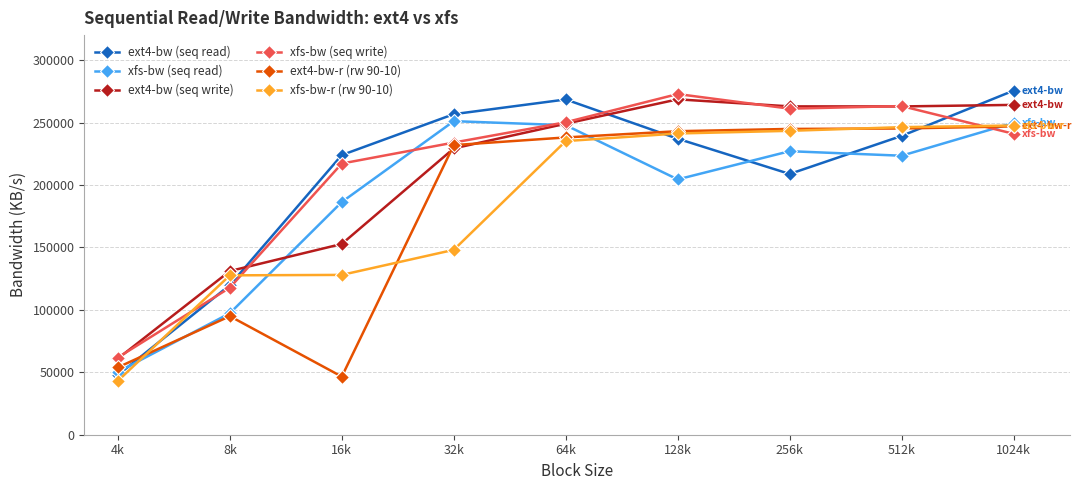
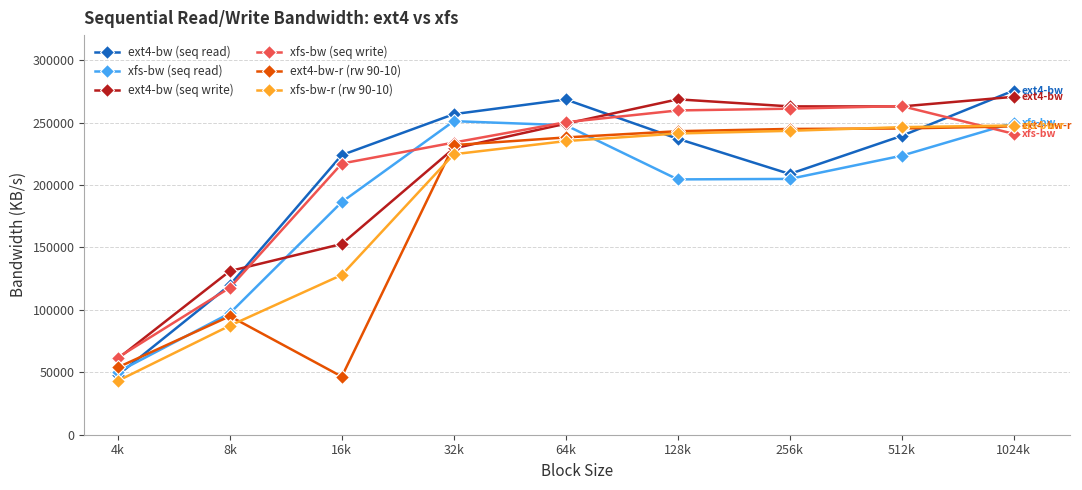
xfs-bw-r (rw 90-10), 8k: 128000 -> 87000
xfs-bw-r (rw 90-10), 32k: 148000 -> 225000
xfs-bw (seq write), 128k: 273000 -> 260000
xfs-bw (seq read), 256k: 227000 -> 205000
ext4-bw (seq write), 1024k: 264000 -> 271000
